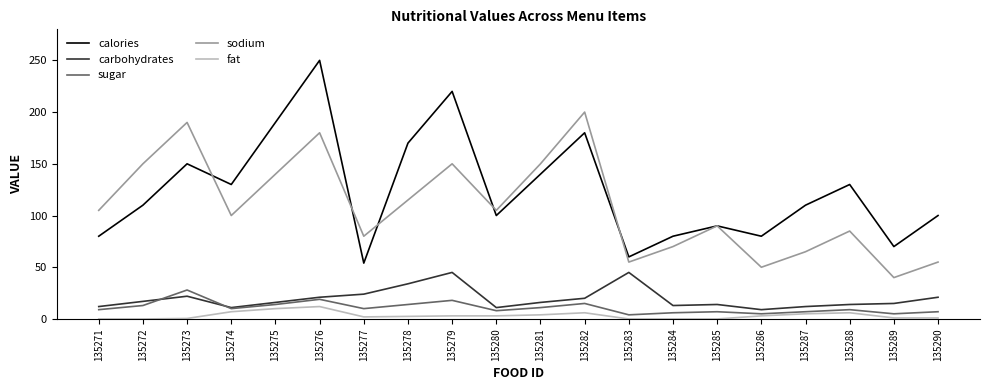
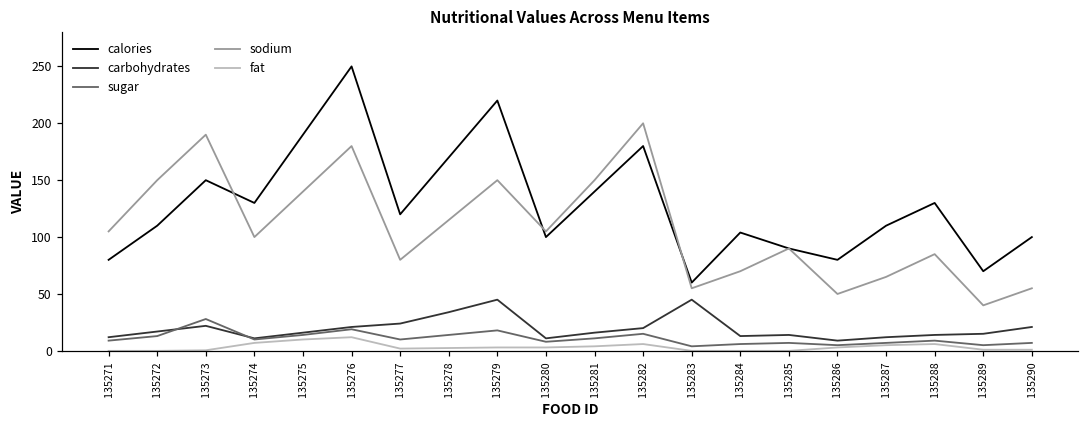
calories, 135277: 54 -> 120
calories, 135284: 80 -> 104
